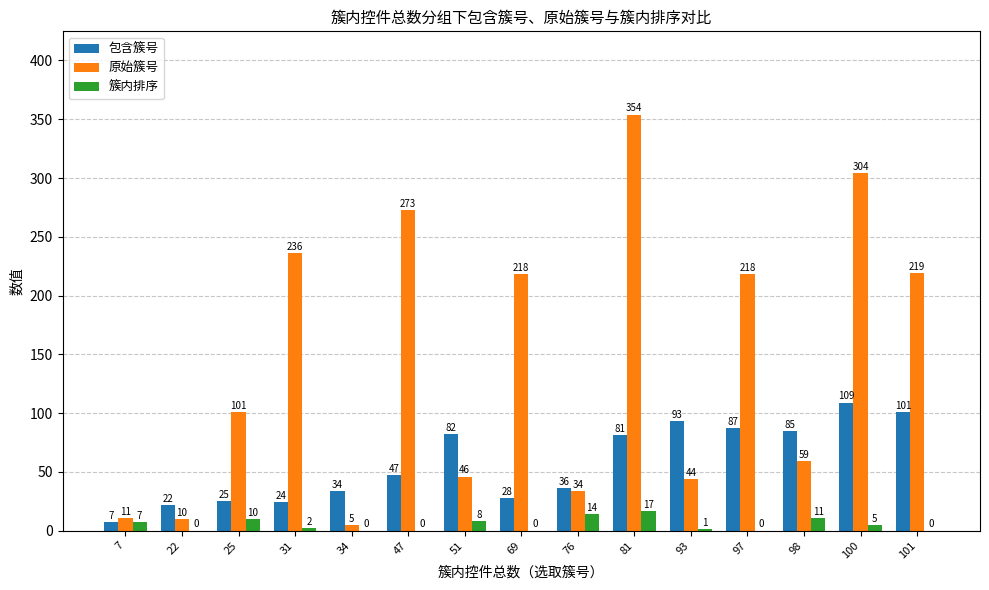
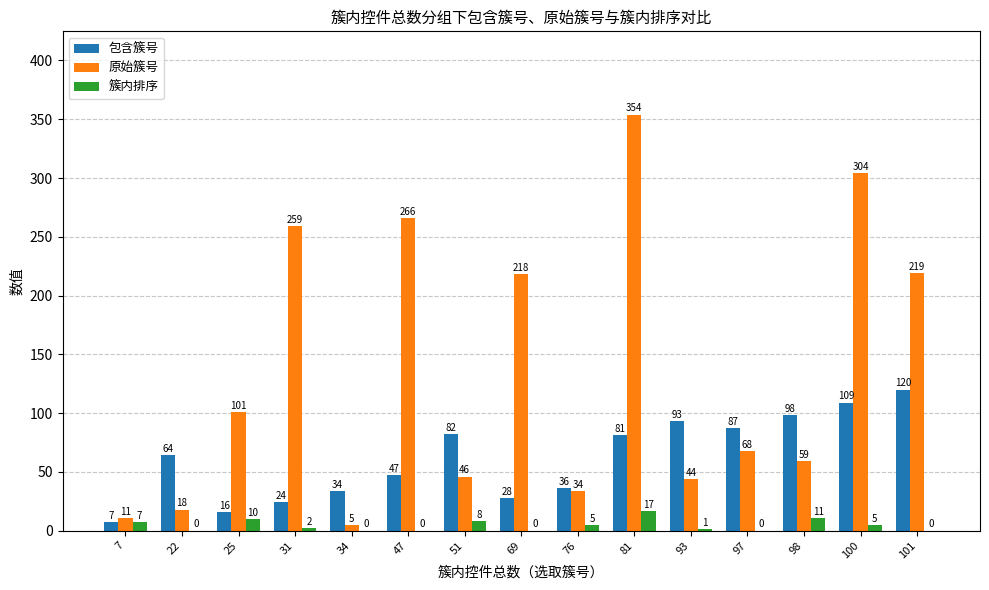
包含簇号, 22: 22 -> 64
原始簇号, 22: 10 -> 18
包含簇号, 25: 25 -> 16
原始簇号, 31: 236 -> 259
原始簇号, 47: 273 -> 266
簇内排序, 76: 14 -> 5
原始簇号, 97: 218 -> 68
包含簇号, 98: 85 -> 98
包含簇号, 101: 101 -> 120
